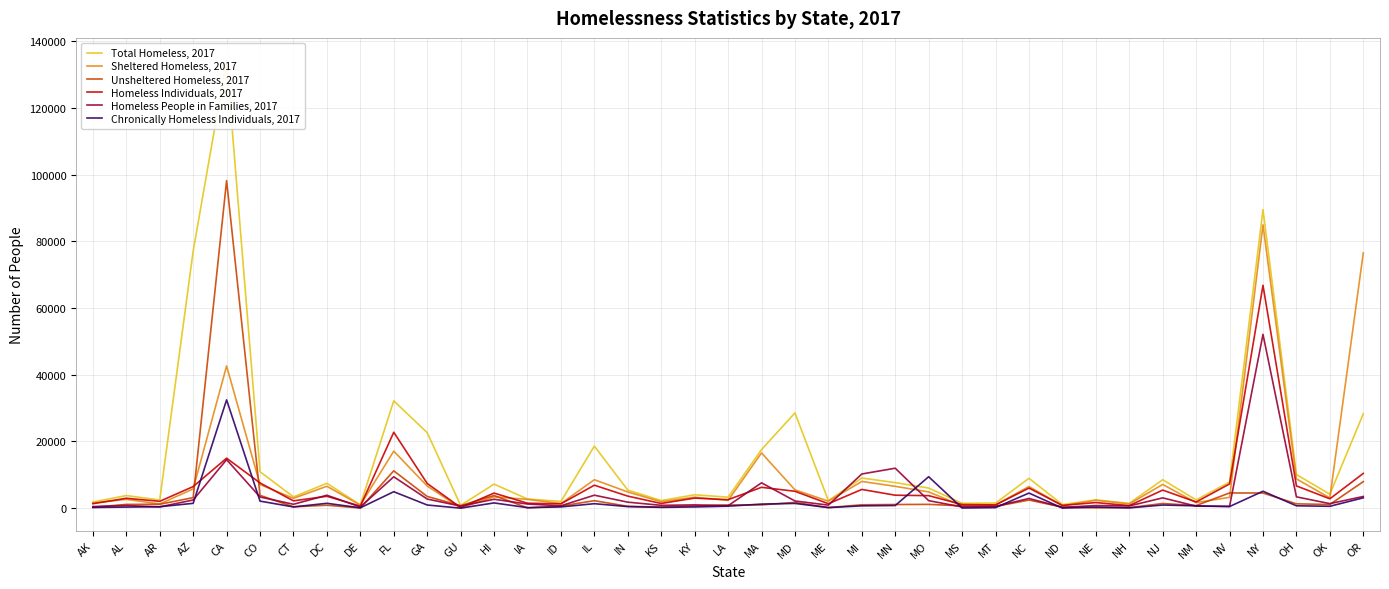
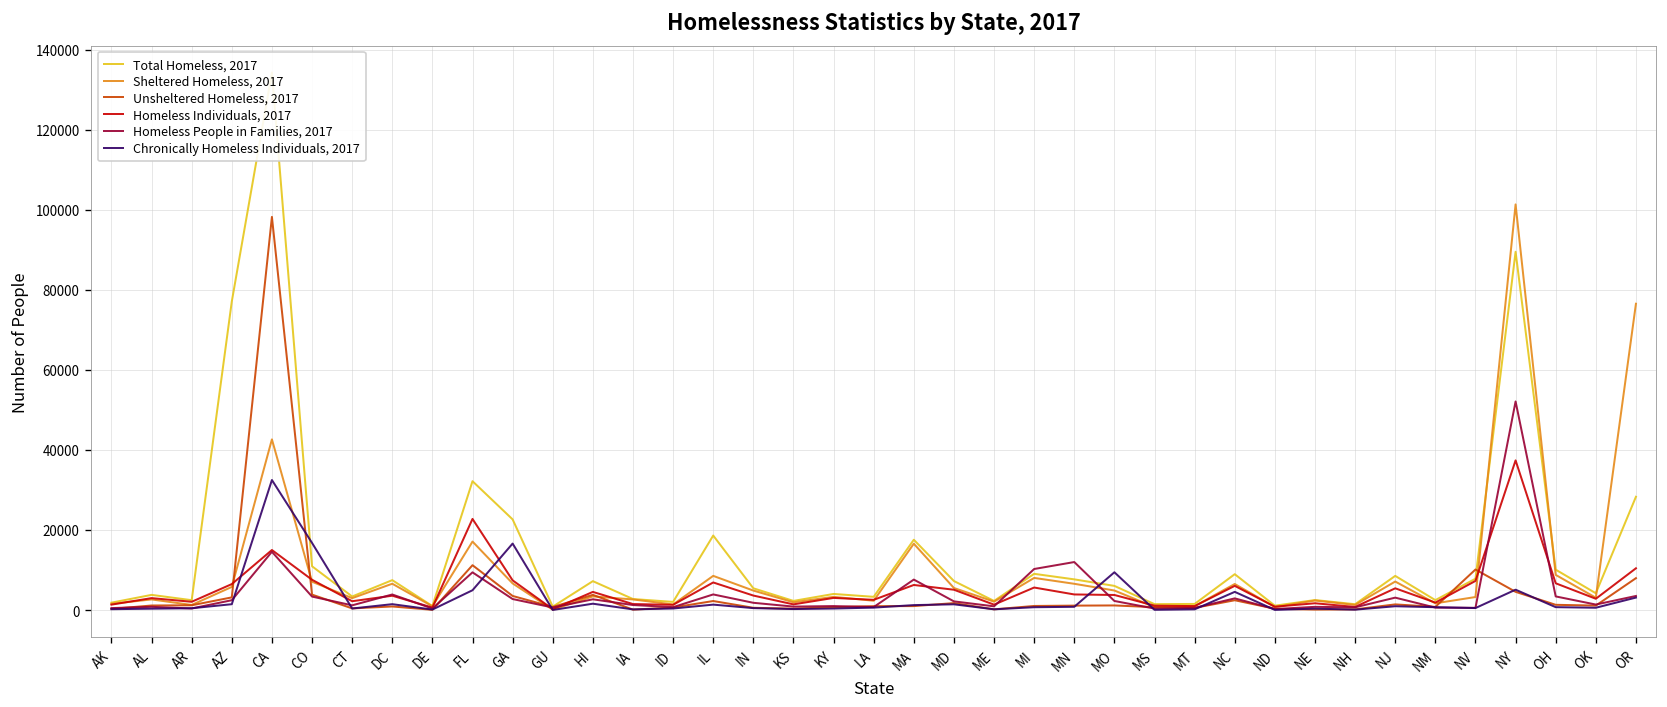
Chronically Homeless Individuals, 2017, CO: 2000 -> 17000
Chronically Homeless Individuals, 2017, GA: 1000 -> 17000
Total Homeless, 2017, MD: 29000 -> 7000
Unsheltered Homeless, 2017, NV: 5000 -> 10000
Sheltered Homeless, 2017, NY: 85000 -> 101000
Homeless Individuals, 2017, NY: 67000 -> 37000
